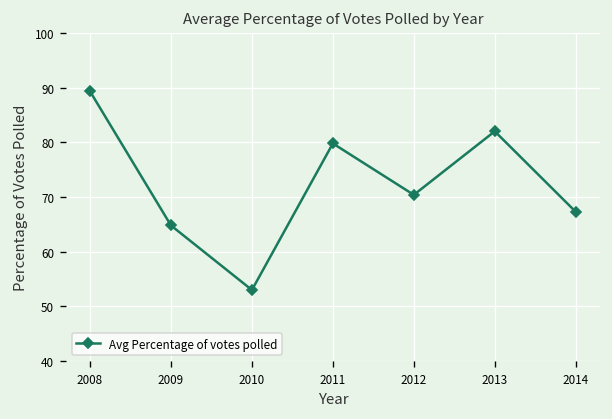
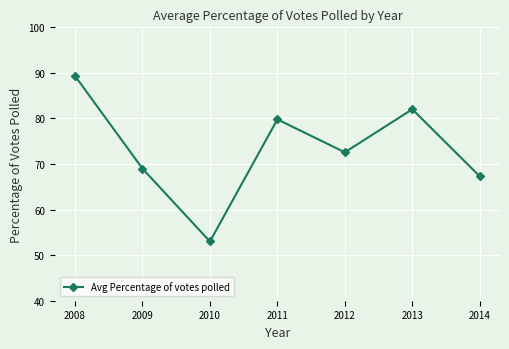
2009: 65 -> 69
2012: 70 -> 73
